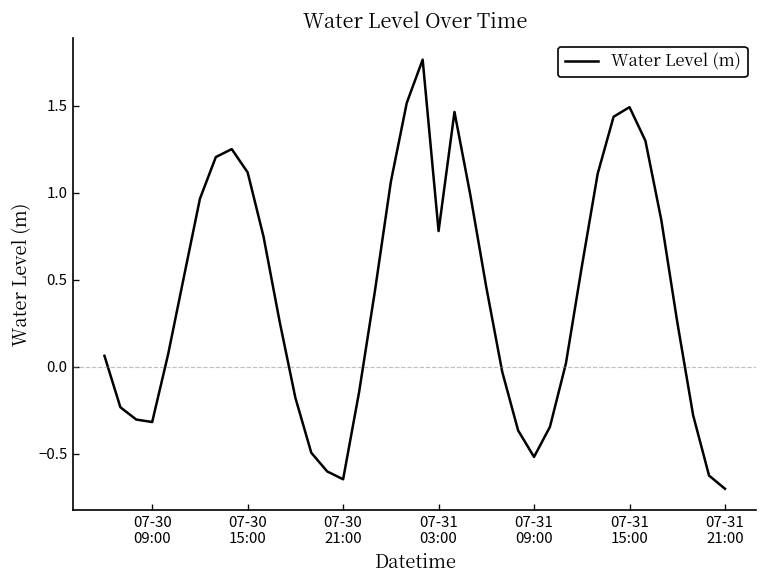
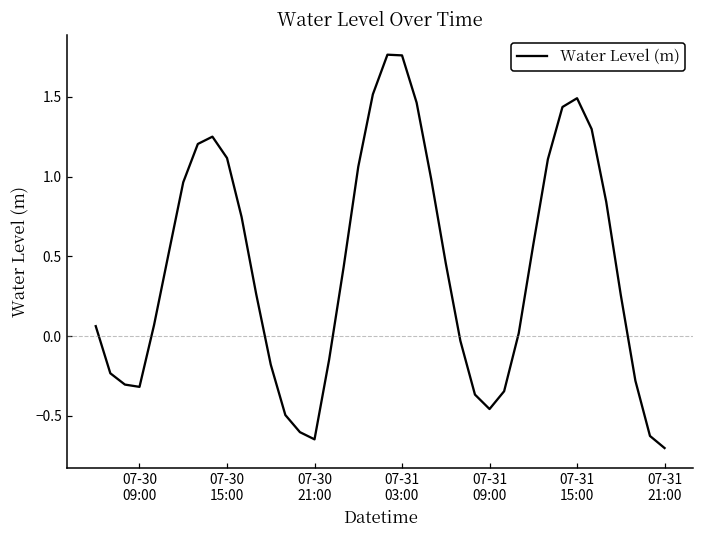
07-31 03:00: 0.78 -> 1.76
07-31 09:00: -0.52 -> -0.46
